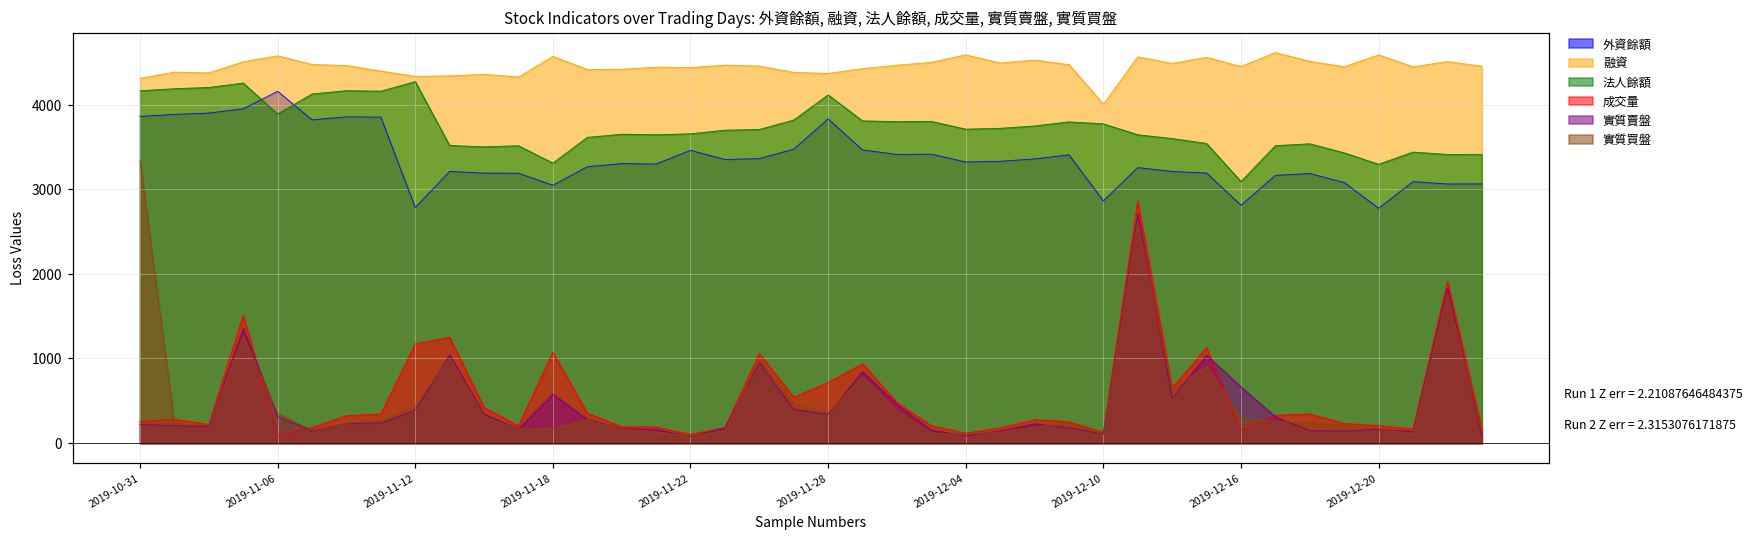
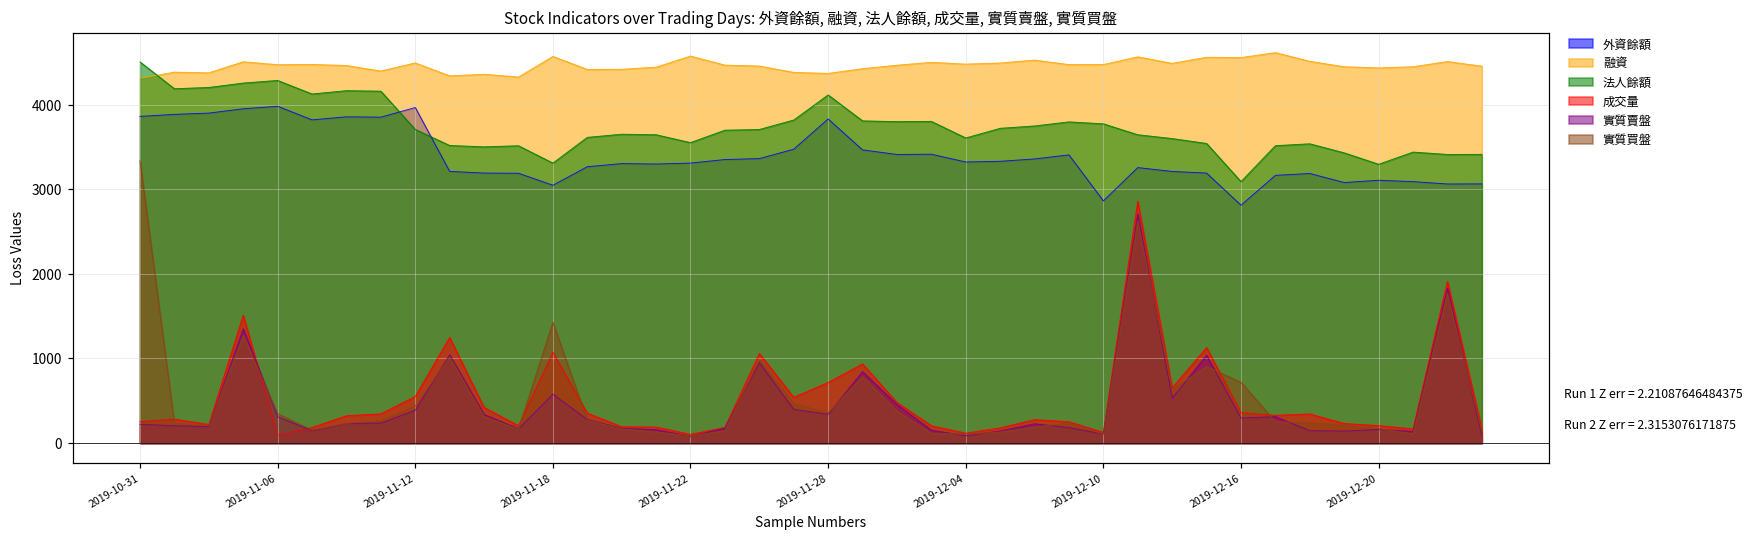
法人餘額, 2019-10-31: 4200 -> 4500
外資餘額, 2019-11-06: 4200 -> 4000
融資, 2019-11-06: 4600 -> 4500
法人餘額, 2019-11-06: 3900 -> 4300
外資餘額, 2019-11-12: 2800 -> 4000
融資, 2019-11-12: 4300 -> 4500
法人餘額, 2019-11-12: 4300 -> 3700
成交量, 2019-11-12: 1200 -> 600
實質買盤, 2019-11-18: 200 -> 1400
外資餘額, 2019-11-22: 3500 -> 3300
融資, 2019-11-22: 4400 -> 4600
法人餘額, 2019-11-22: 3700 -> 3600
融資, 2019-12-04: 4600 -> 4500
法人餘額, 2019-12-04: 3700 -> 3600
融資, 2019-12-10: 4000 -> 4500
融資, 2019-12-16: 4500 -> 4600
成交量, 2019-12-16: 200 -> 400
實質賣盤, 2019-12-16: 700 -> 300
實質買盤, 2019-12-16: 300 -> 700
外資餘額, 2019-12-20: 2800 -> 3100
融資, 2019-12-20: 4600 -> 4400
